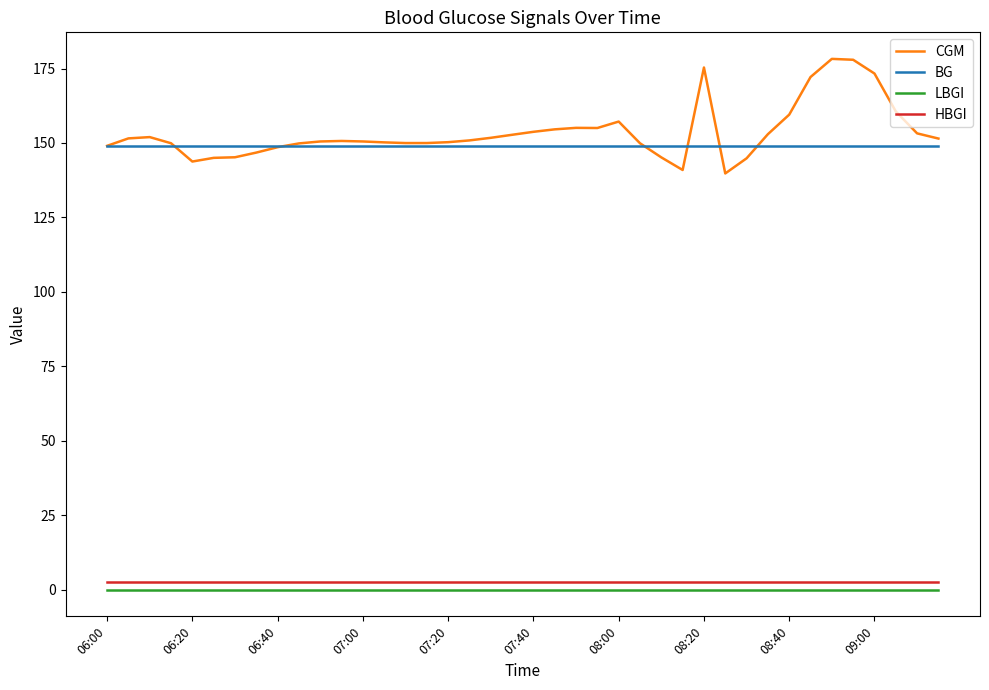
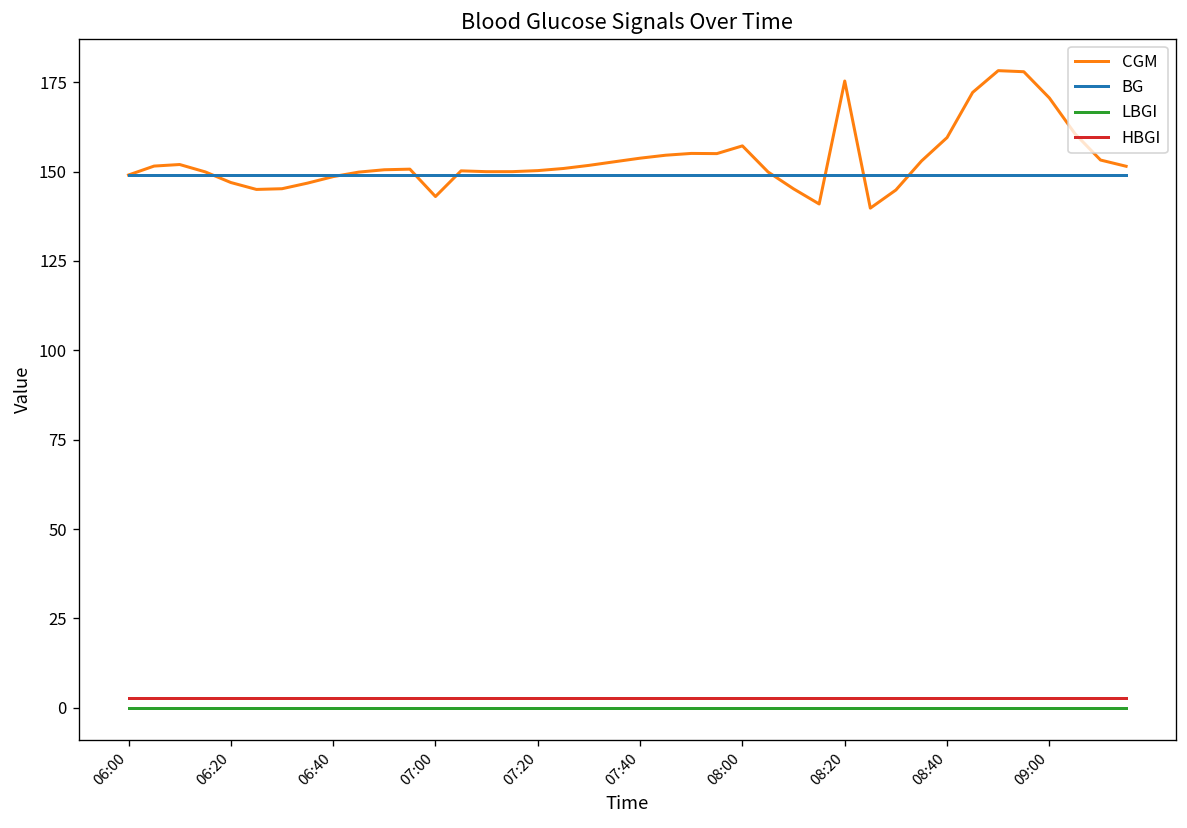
CGM, 06:20: 144 -> 147
CGM, 07:00: 151 -> 143
CGM, 09:00: 173 -> 171
